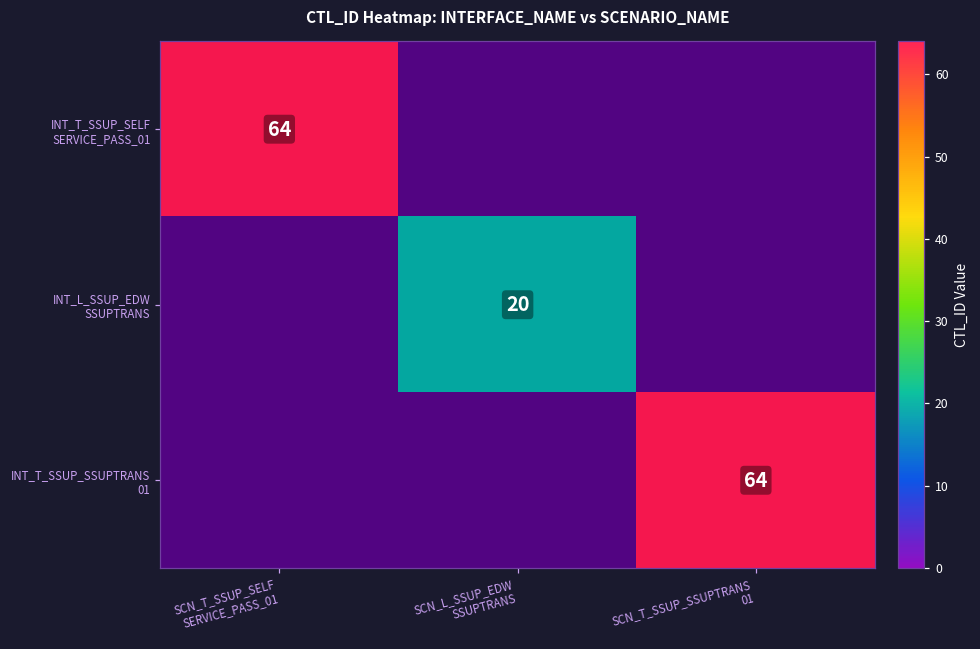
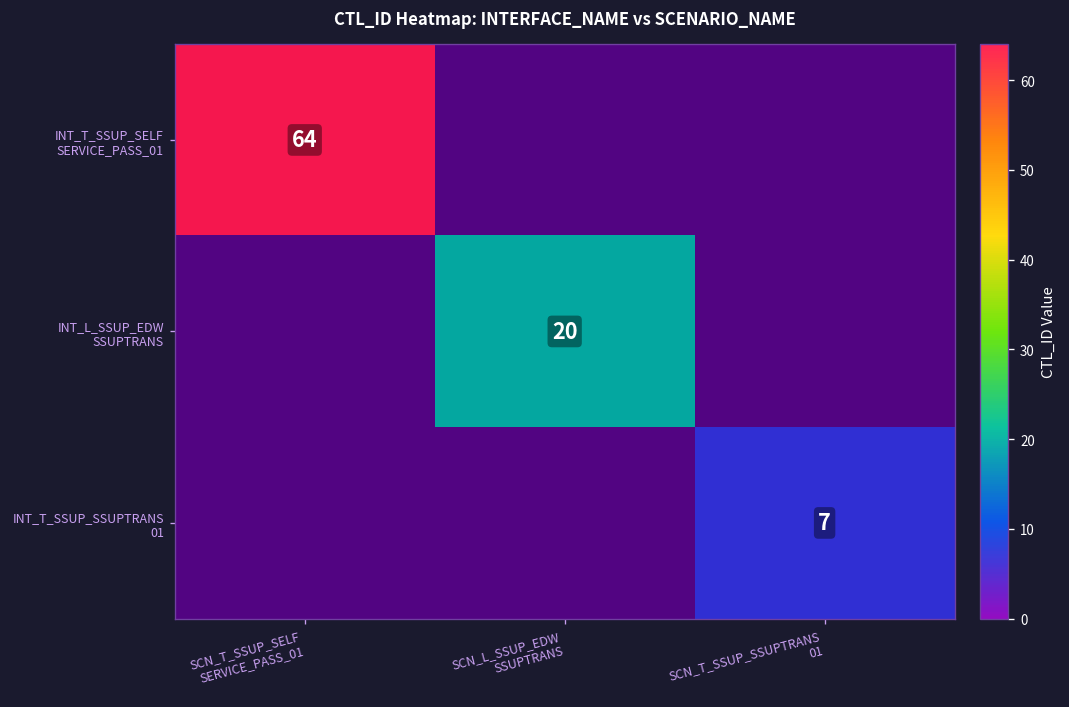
INT_T_SSUP_SSUPTRANS 01, SCN_T_SSUP_SSUPTRANS 01: 64 -> 7
